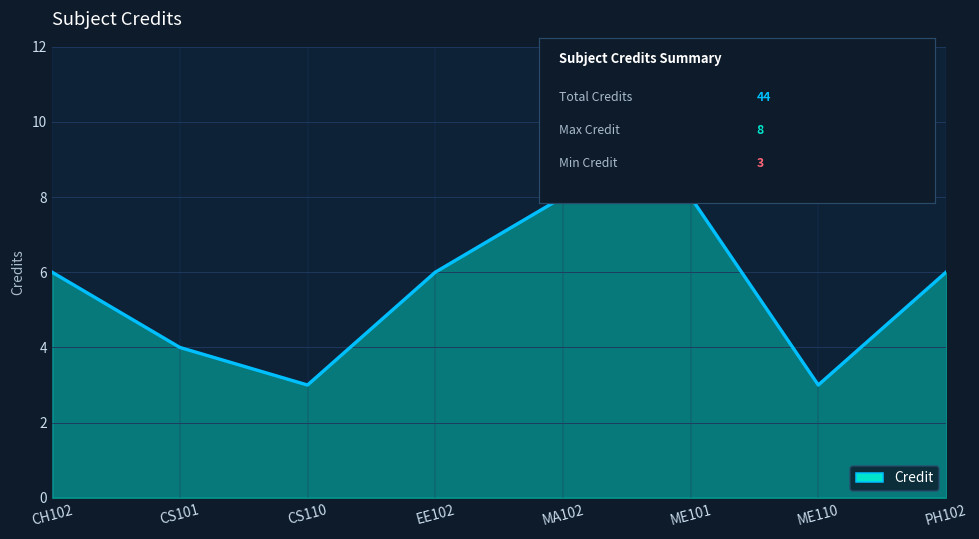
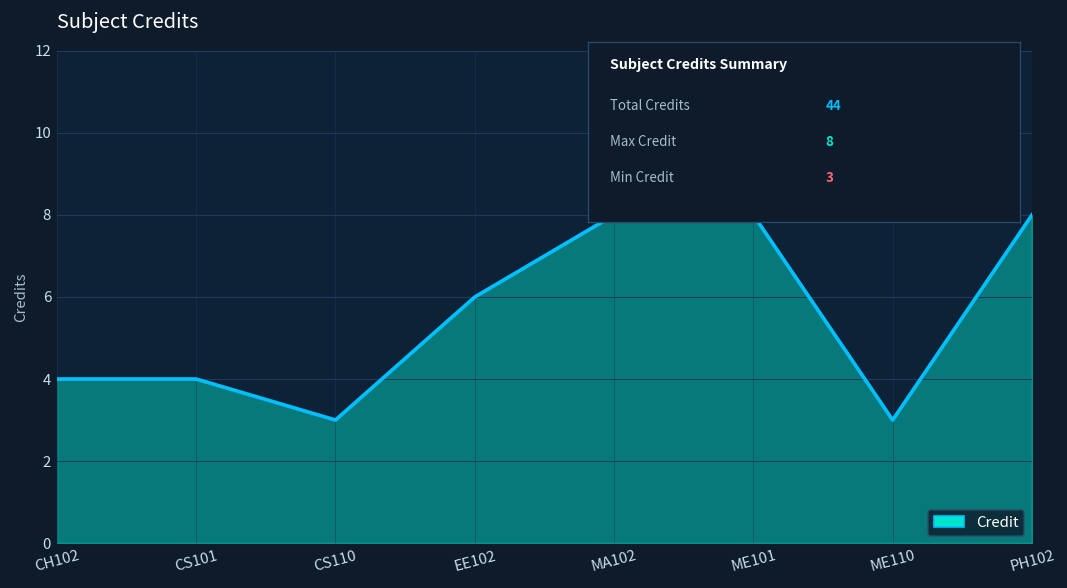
CH102: 6 -> 4
PH102: 6 -> 8
